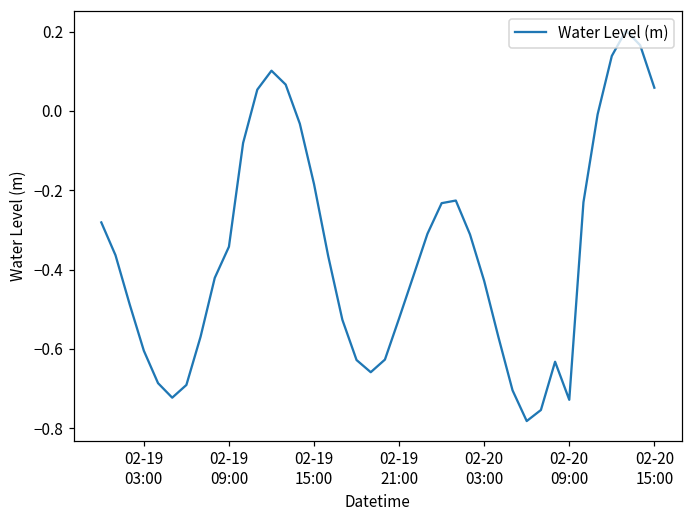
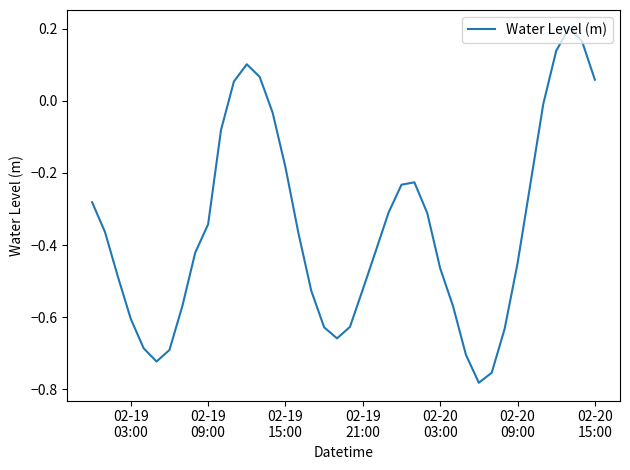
02-20 03:00: -0.43 -> -0.46
02-20 09:00: -0.73 -> -0.45
